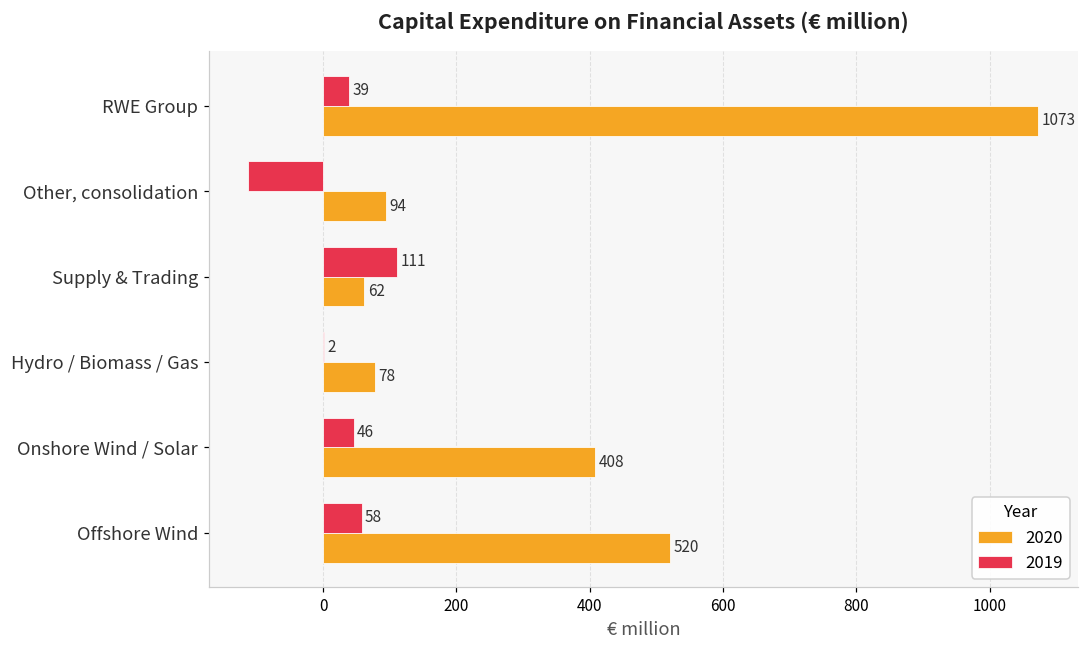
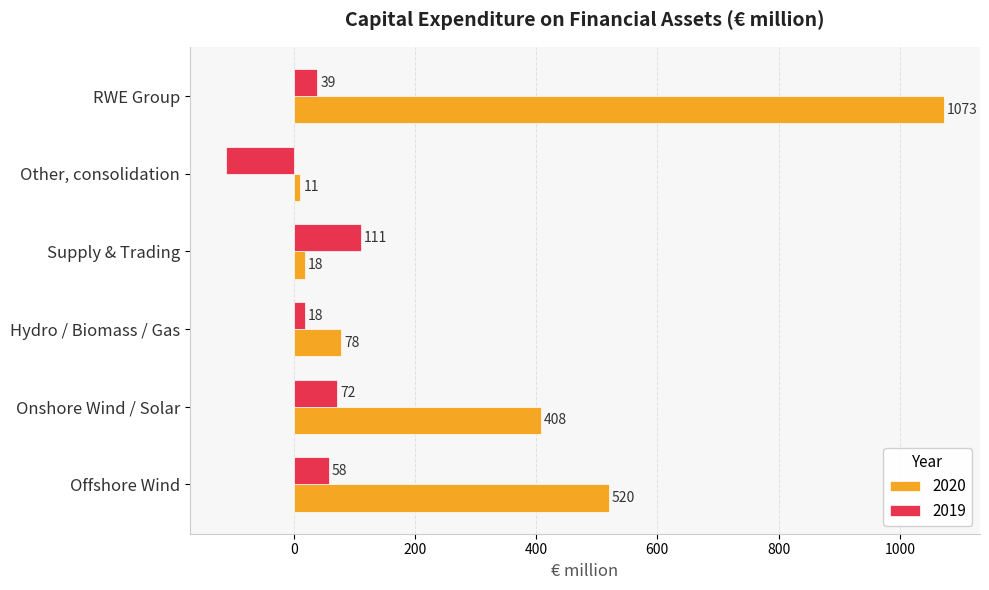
2020, Other, consolidation: 94 -> 11
2020, Supply & Trading: 62 -> 18
2019, Hydro / Biomass / Gas: 2 -> 18
2019, Onshore Wind / Solar: 46 -> 72
